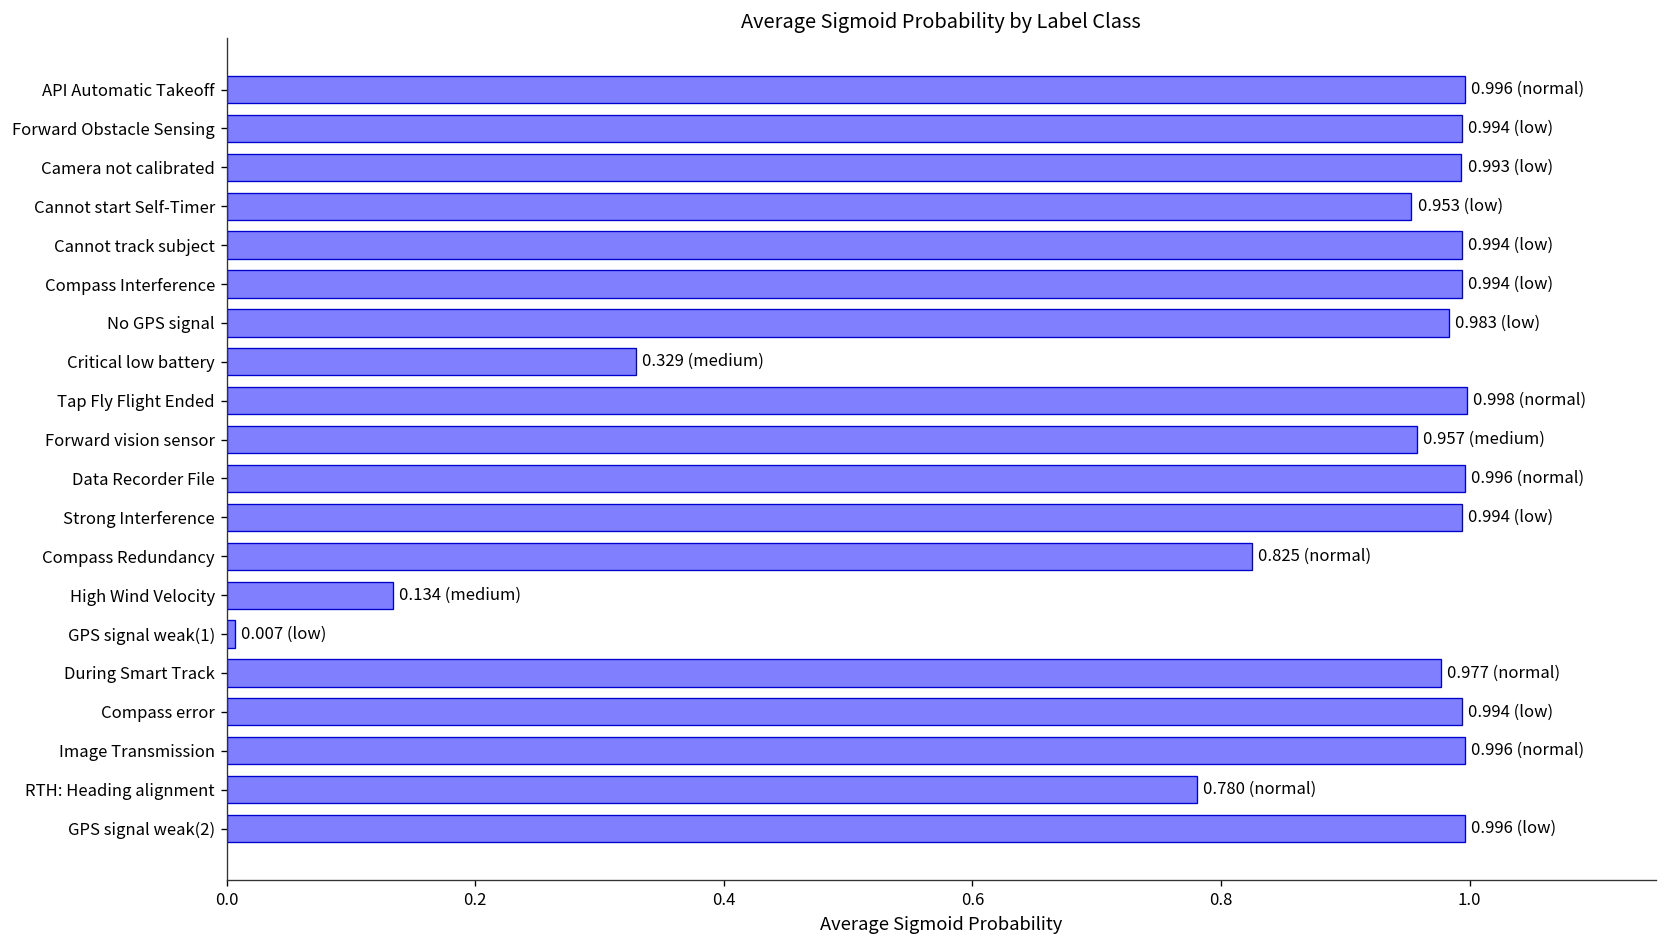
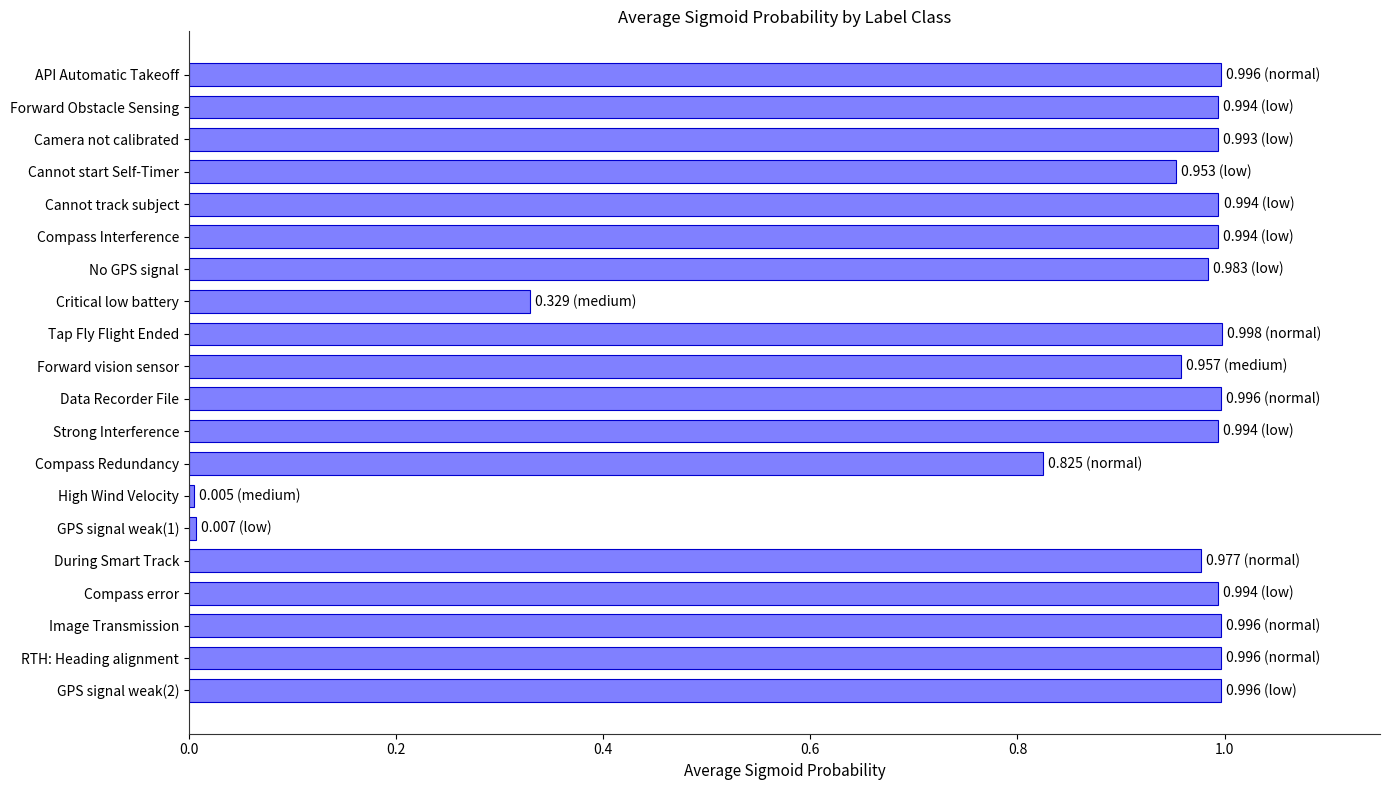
High Wind Velocity: 0.134 -> 0.005
RTH: Heading alignment: 0.780 -> 0.996
